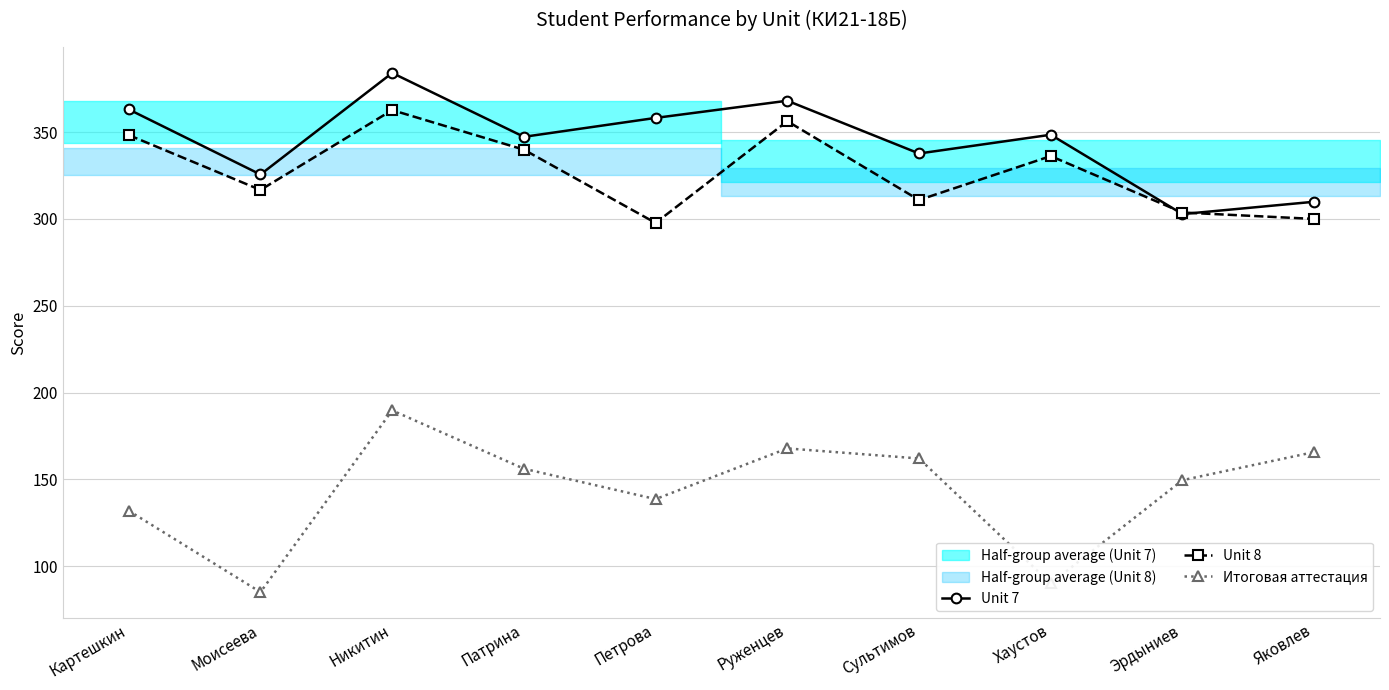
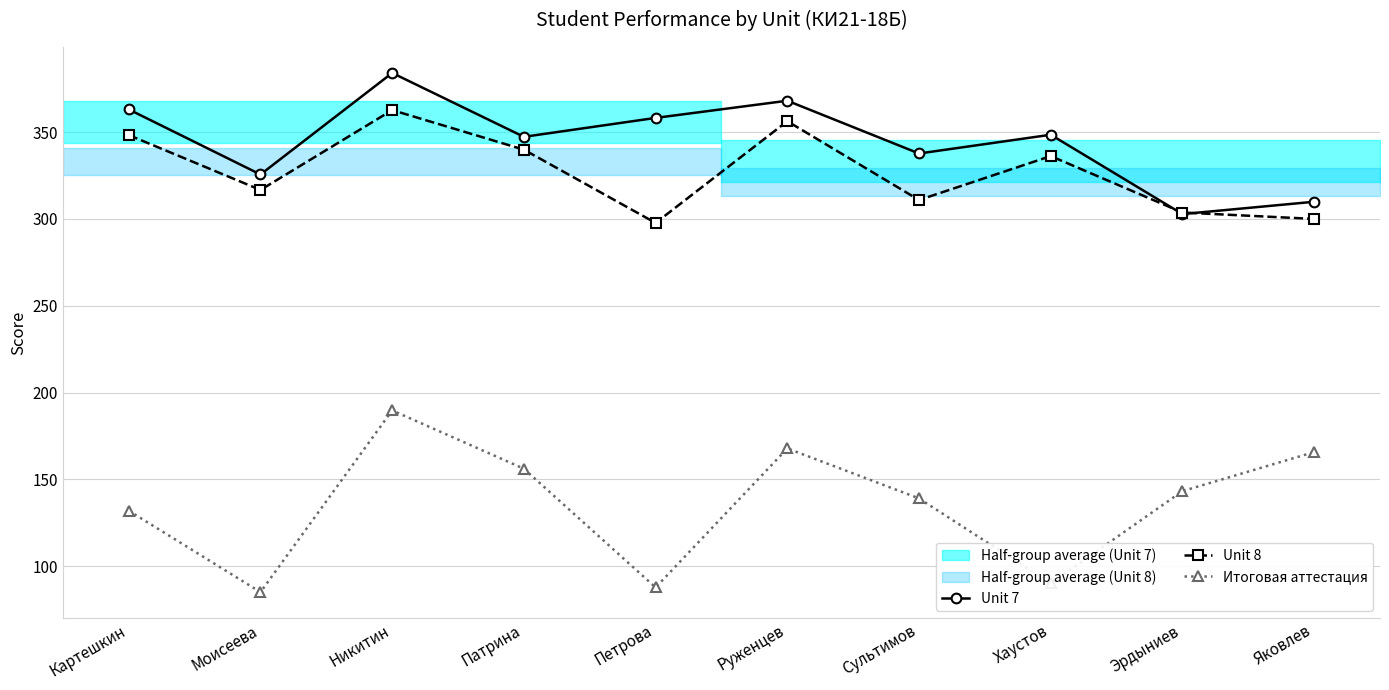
Итоговая аттестация, Петрова: 139 -> 88
Итоговая аттестация, Сультимов: 162 -> 139
Итоговая аттестация, Эрдыниев: 150 -> 143
